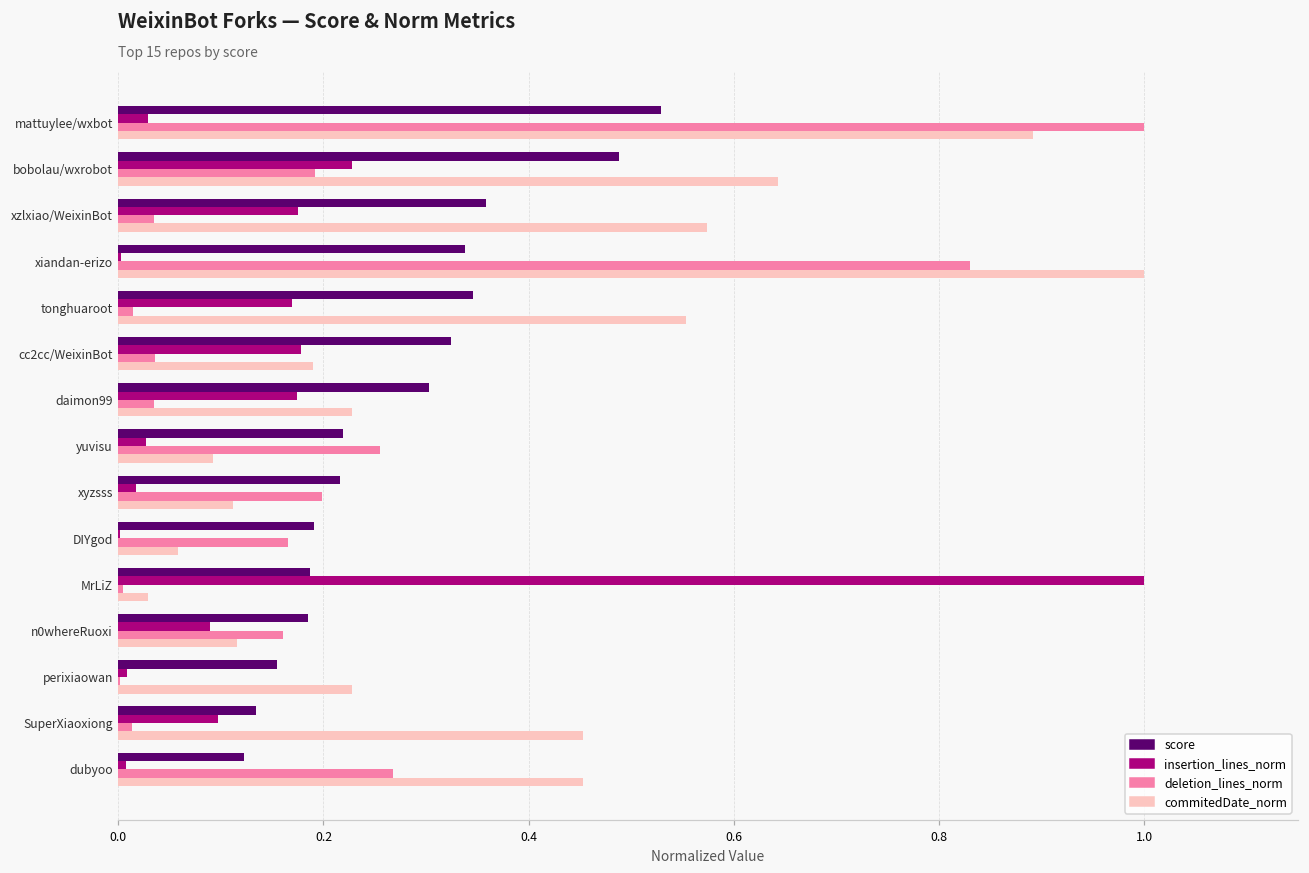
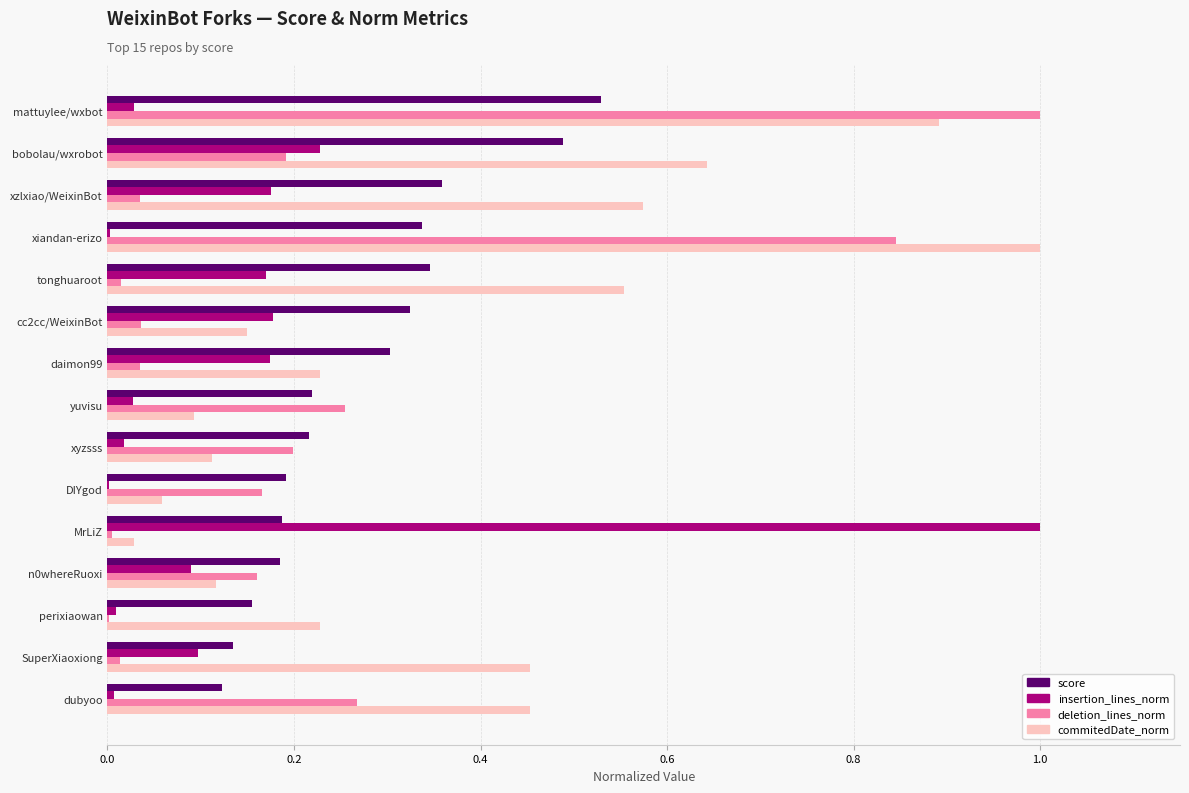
deletion_lines_norm, xiandan-erizo: 0.83 -> 0.85
commitedDate_norm, cc2cc/WeixinBot: 0.19 -> 0.15
